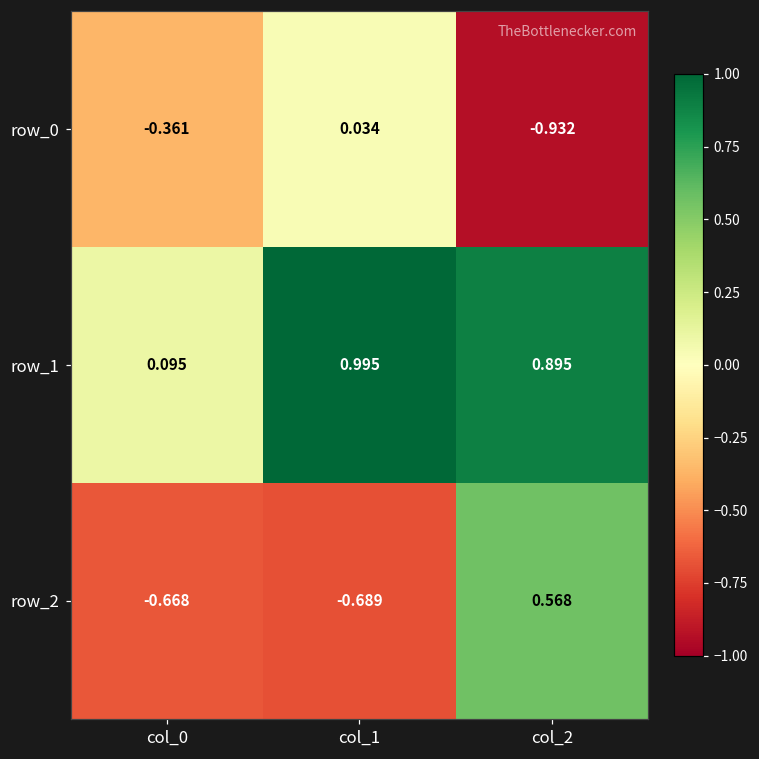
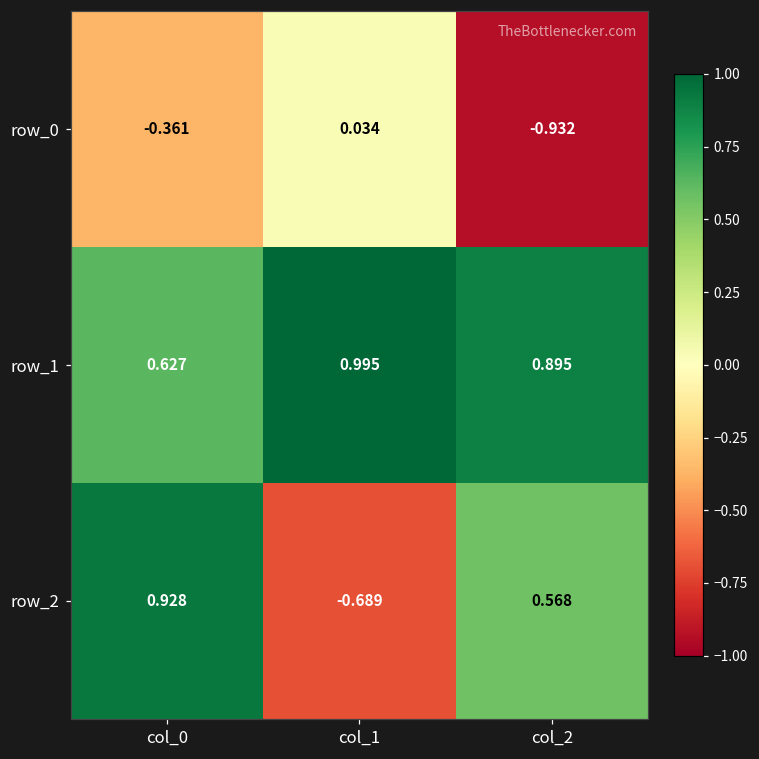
row_1, col_0: 0.095 -> 0.627
row_2, col_0: -0.668 -> 0.928
